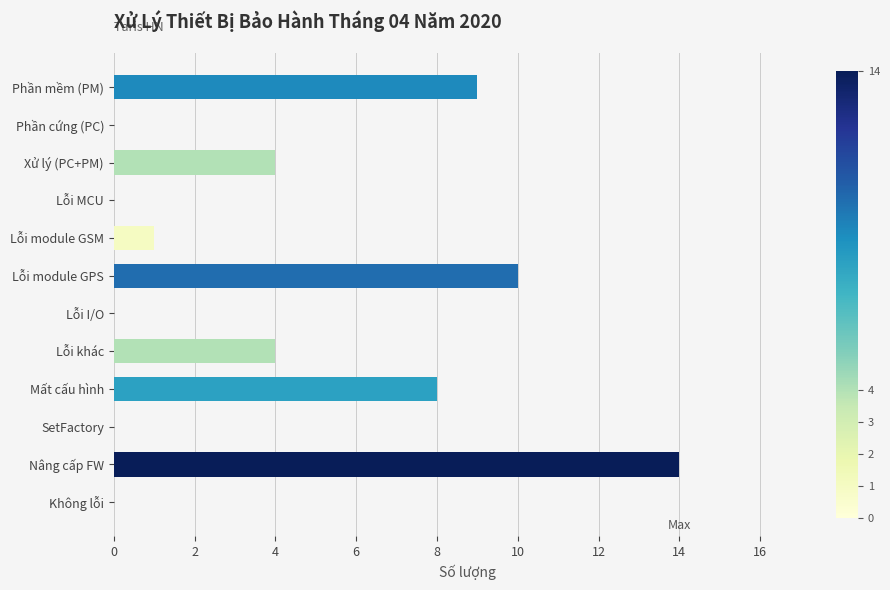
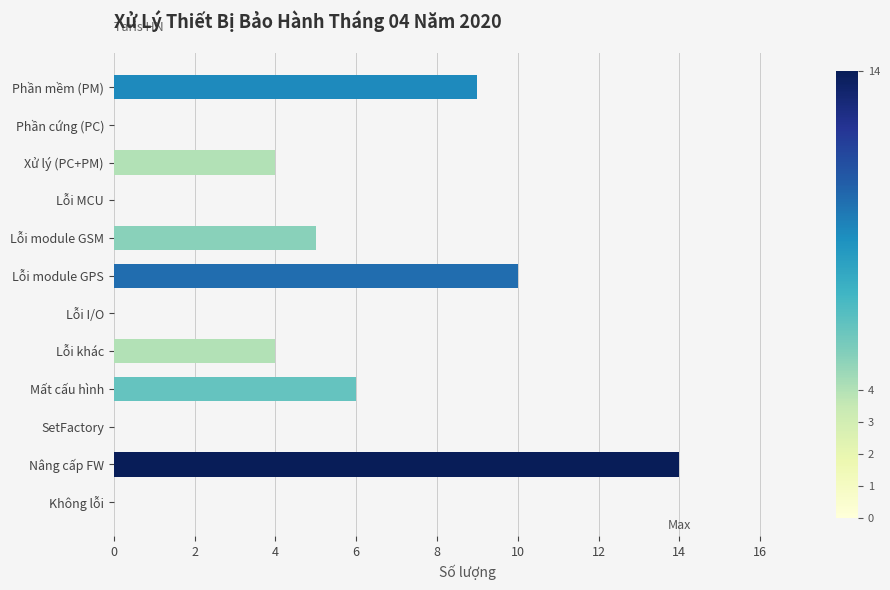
Lỗi module GSM: 1 -> 5
Mất cấu hình: 8 -> 6
